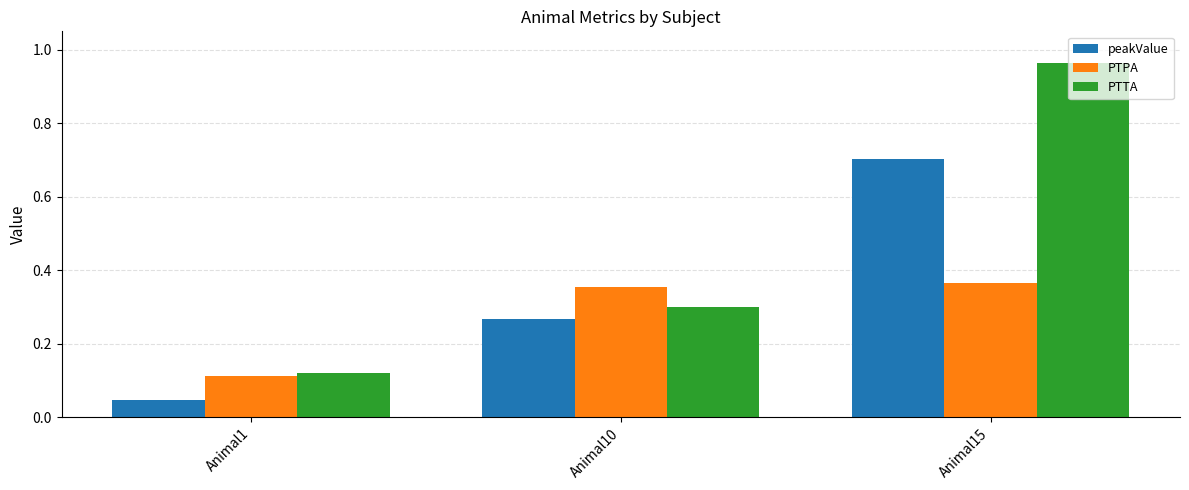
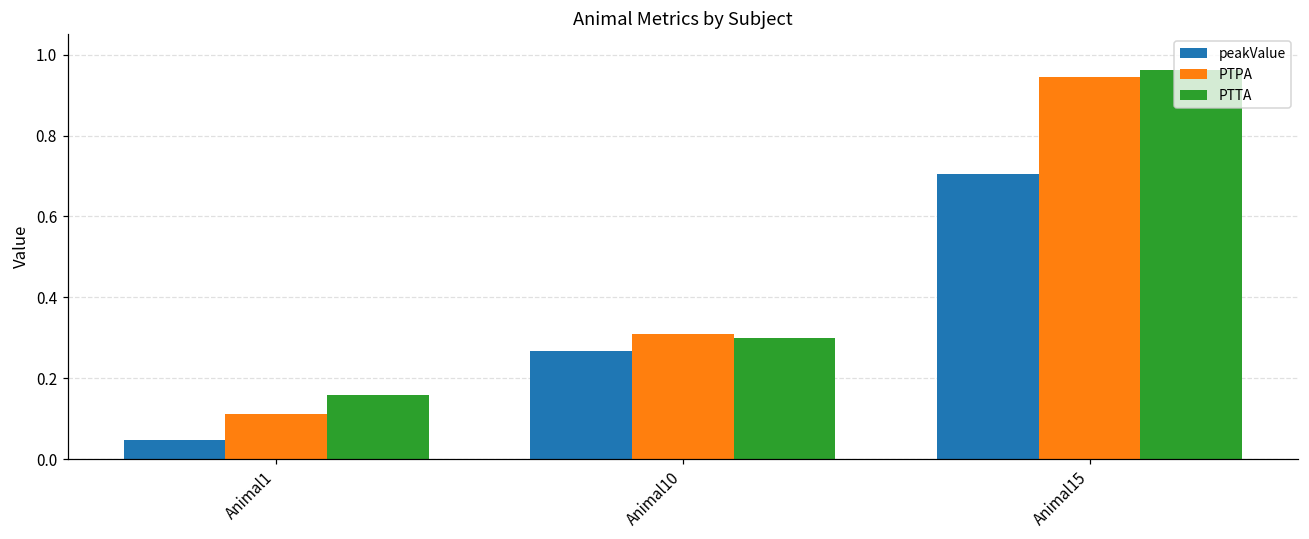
PTTA, Animal1: 0.12 -> 0.16
PTPA, Animal10: 0.35 -> 0.31
PTPA, Animal15: 0.36 -> 0.94
